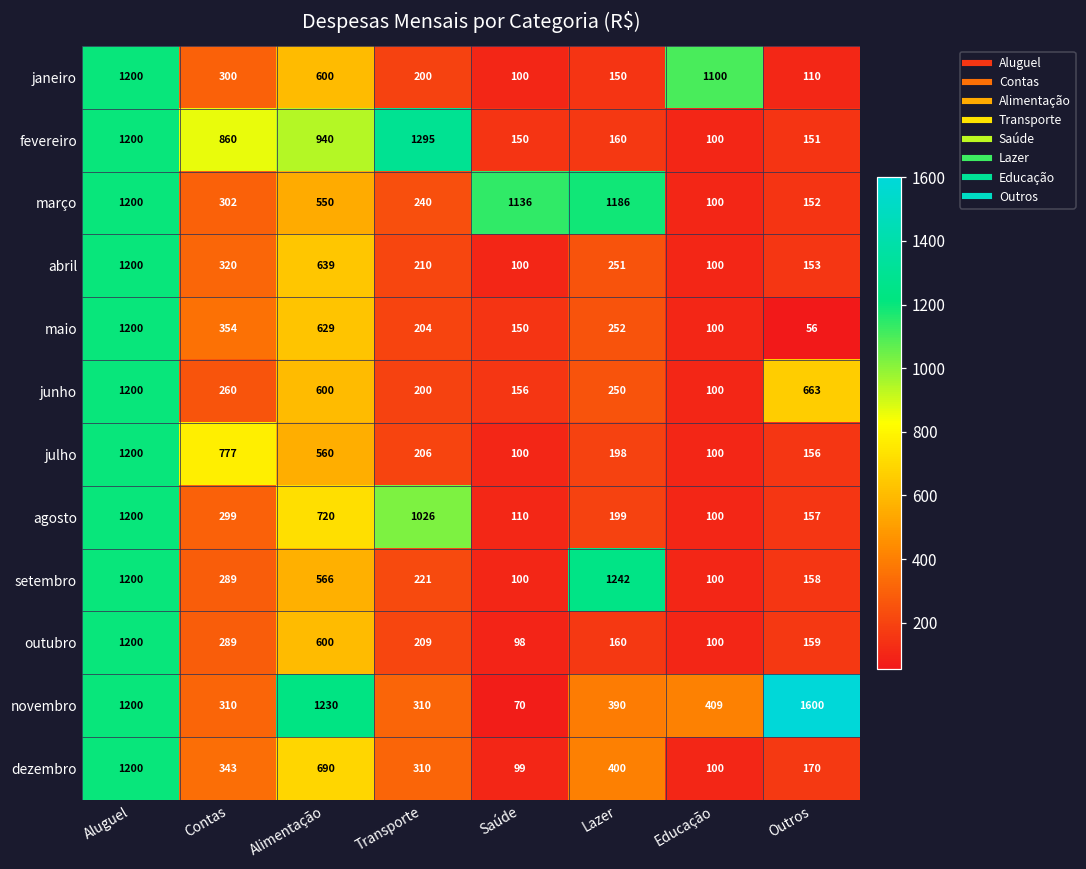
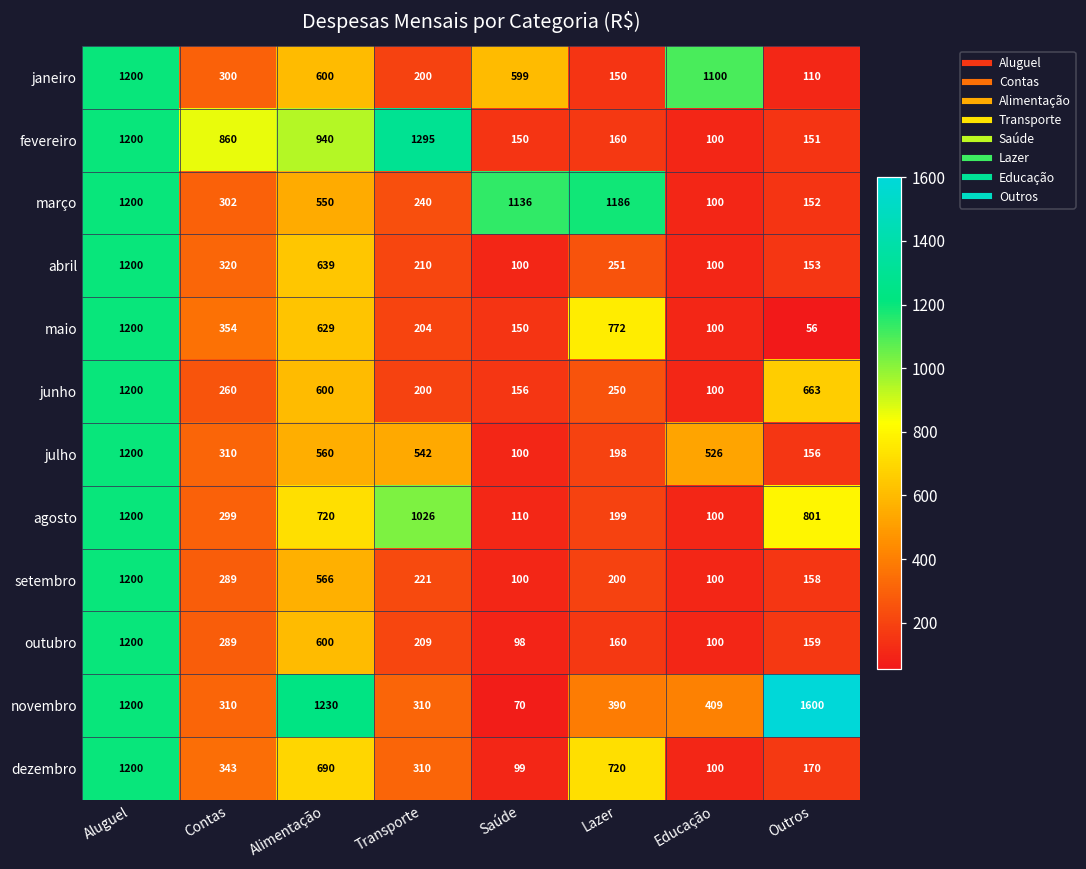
janeiro, Saúde: 100 -> 599
maio, Lazer: 252 -> 772
julho, Contas: 777 -> 310
julho, Transporte: 206 -> 542
julho, Educação: 100 -> 526
agosto, Outros: 157 -> 801
setembro, Lazer: 1242 -> 200
dezembro, Lazer: 400 -> 720
